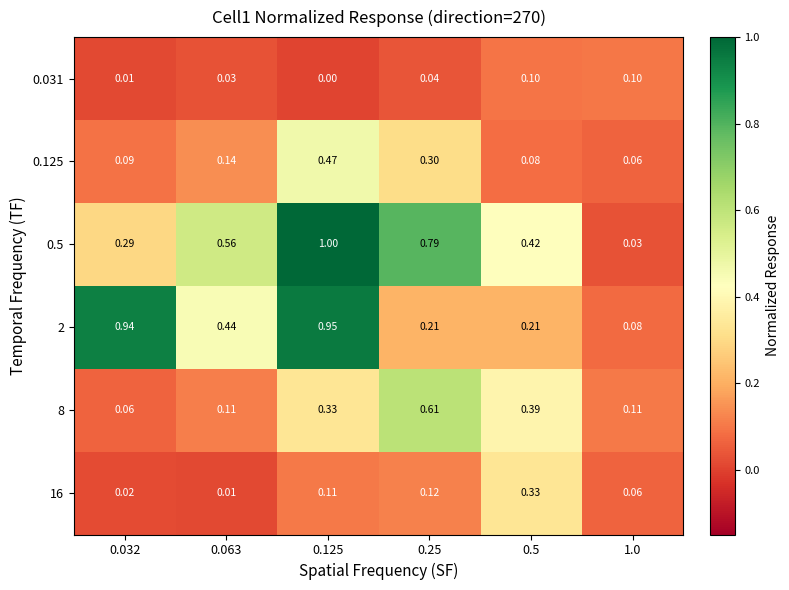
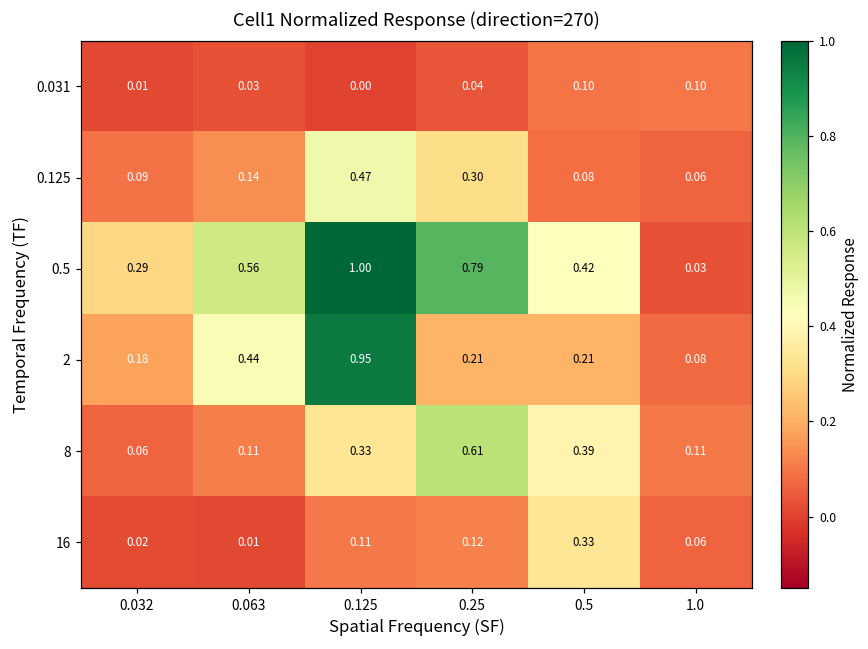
2, 0.032: 0.94 -> 0.18
